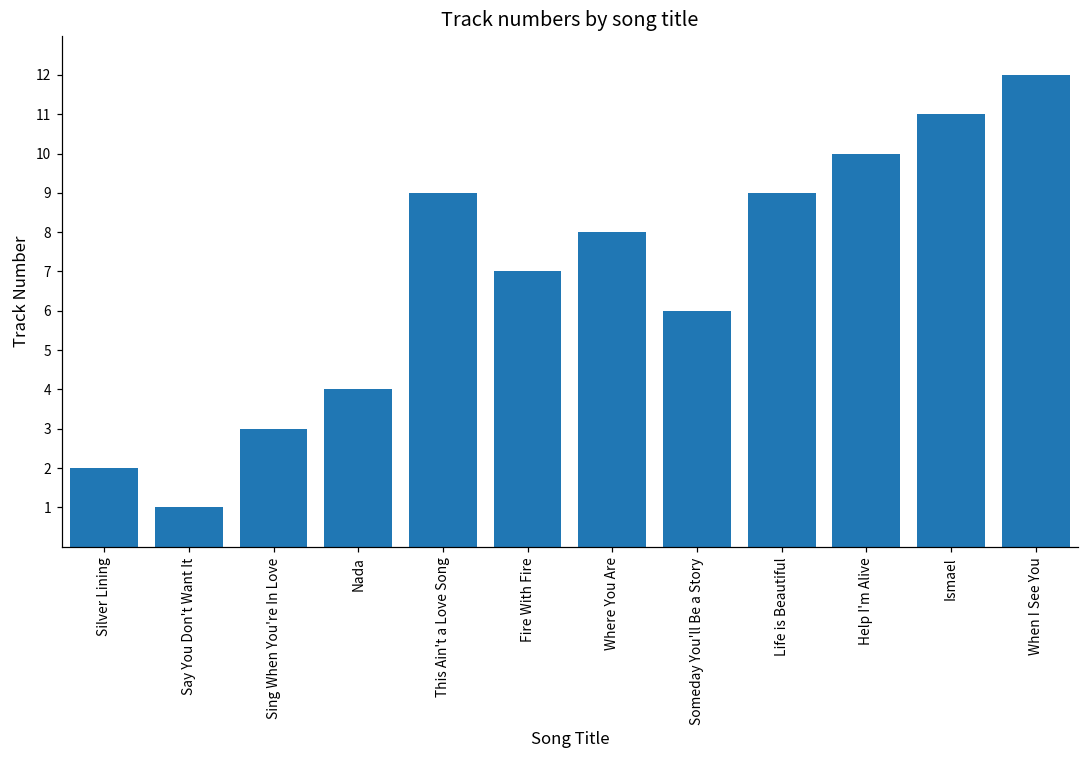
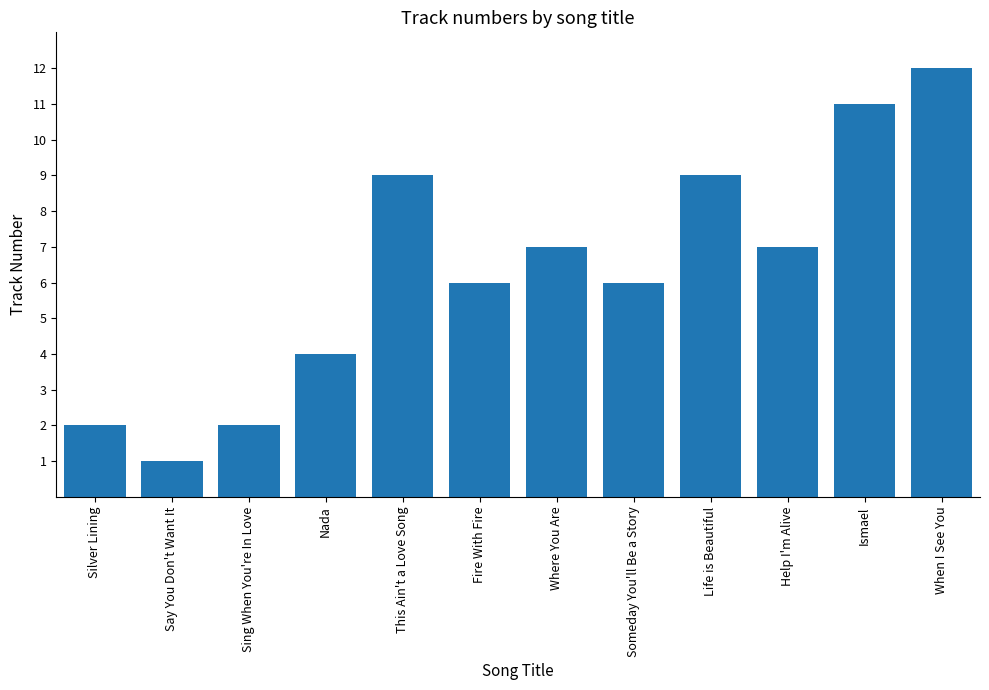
Sing When You're In Love: 3 -> 2
Fire With Fire: 7 -> 6
Where You Are: 8 -> 7
Help I'm Alive: 10 -> 7
